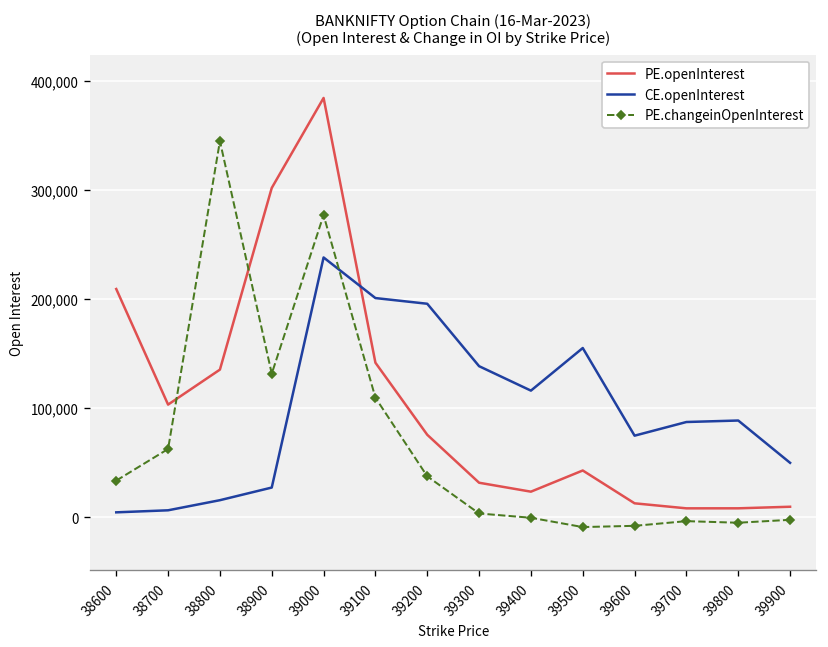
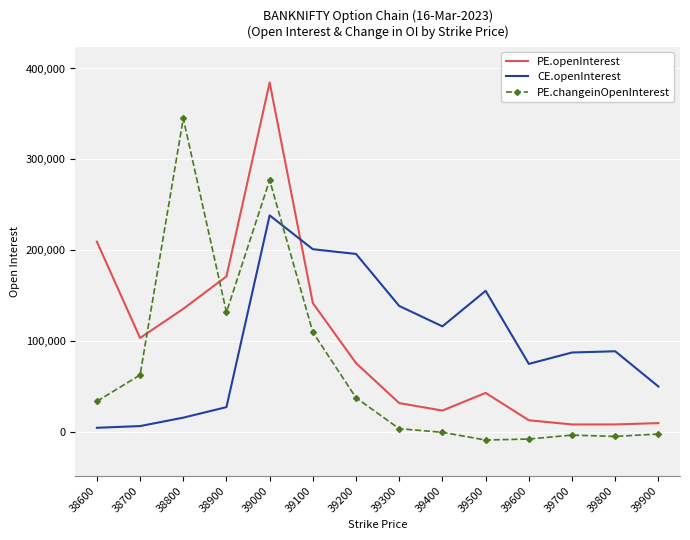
PE.openInterest, 38900: 300,000 -> 170,000
